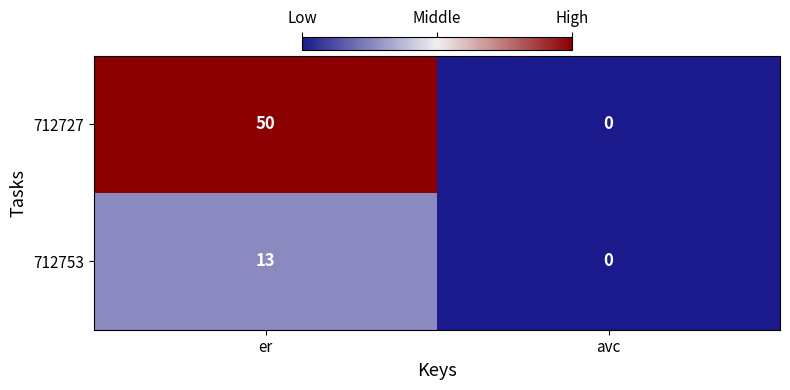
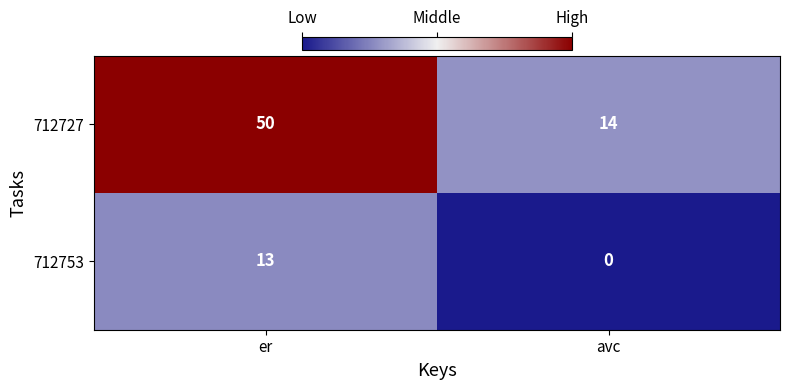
712727, avc: 0 -> 14
